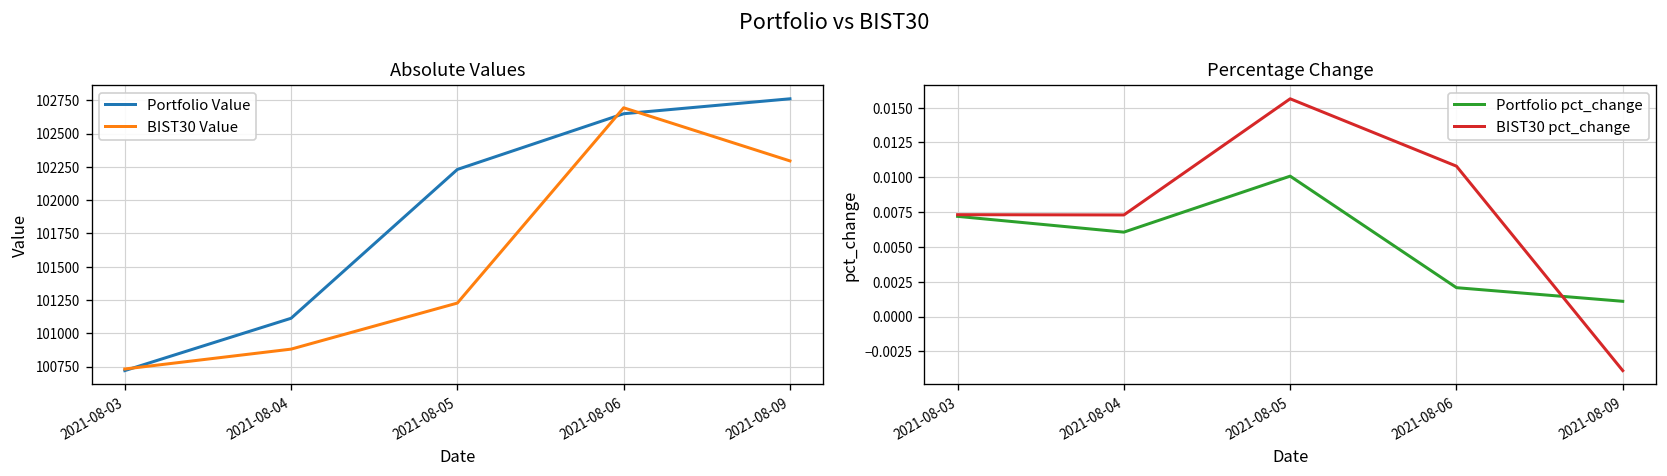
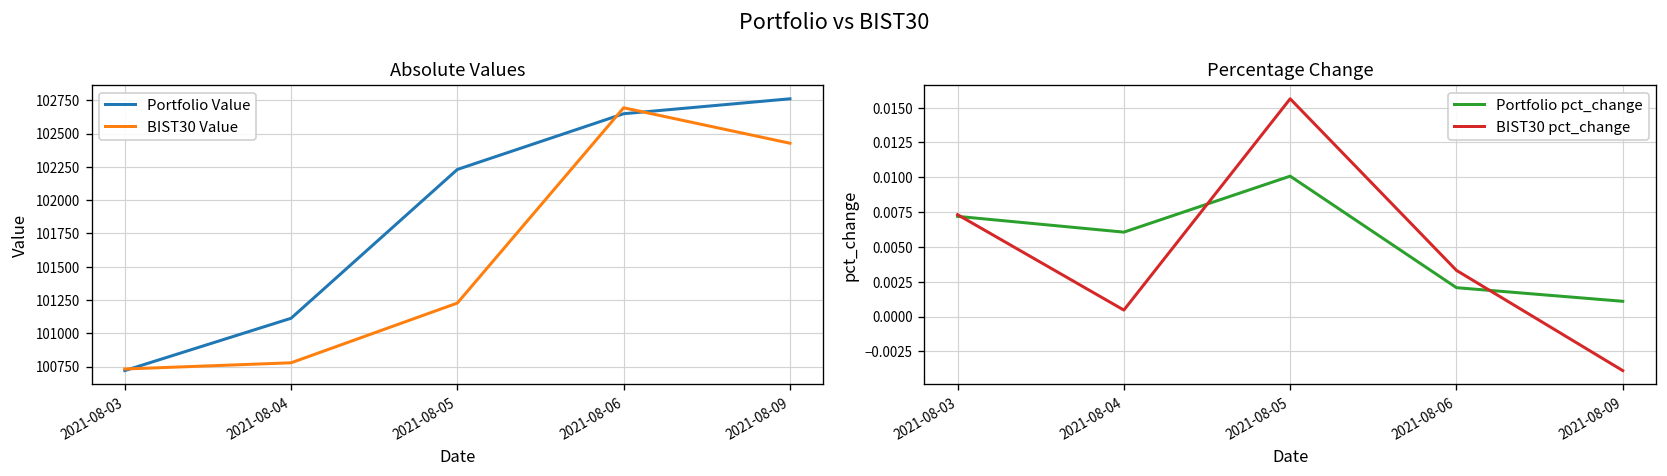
Absolute Values, BIST30 Value, 2021-08-04: 100880 -> 100780
Absolute Values, BIST30 Value, 2021-08-09: 102290 -> 102430
Percentage Change, BIST30 pct_change, 2021-08-04: 0.0073 -> 0.0005
Percentage Change, BIST30 pct_change, 2021-08-06: 0.0108 -> 0.0033
